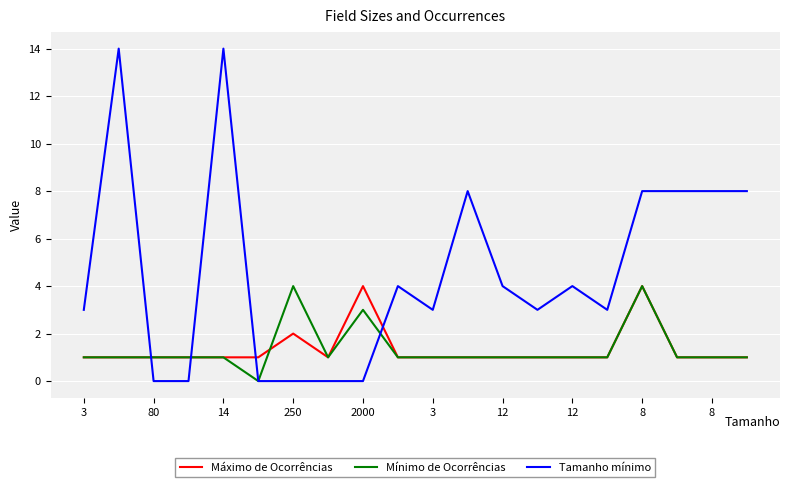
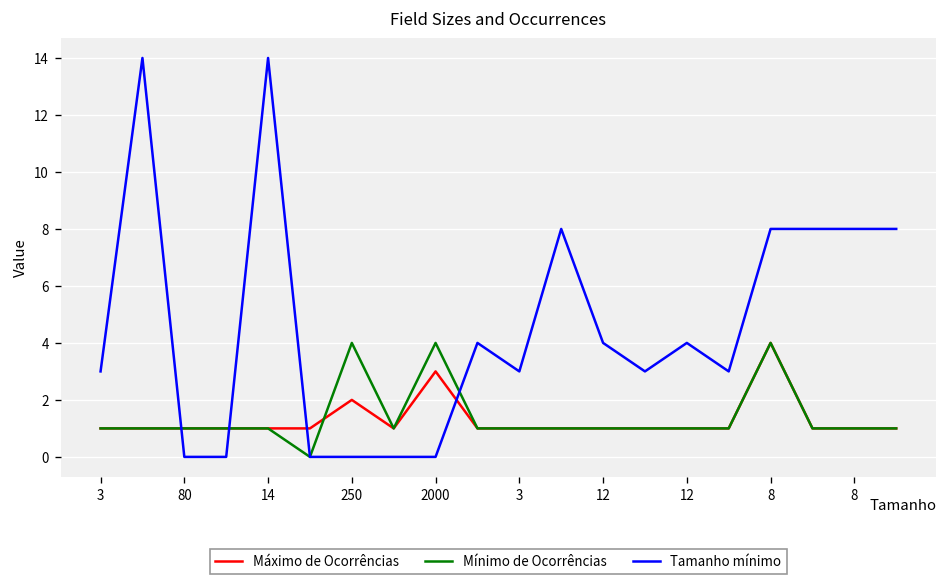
Máximo de Ocorrências, 2000: 4 -> 3
Mínimo de Ocorrências, 2000: 3 -> 4
